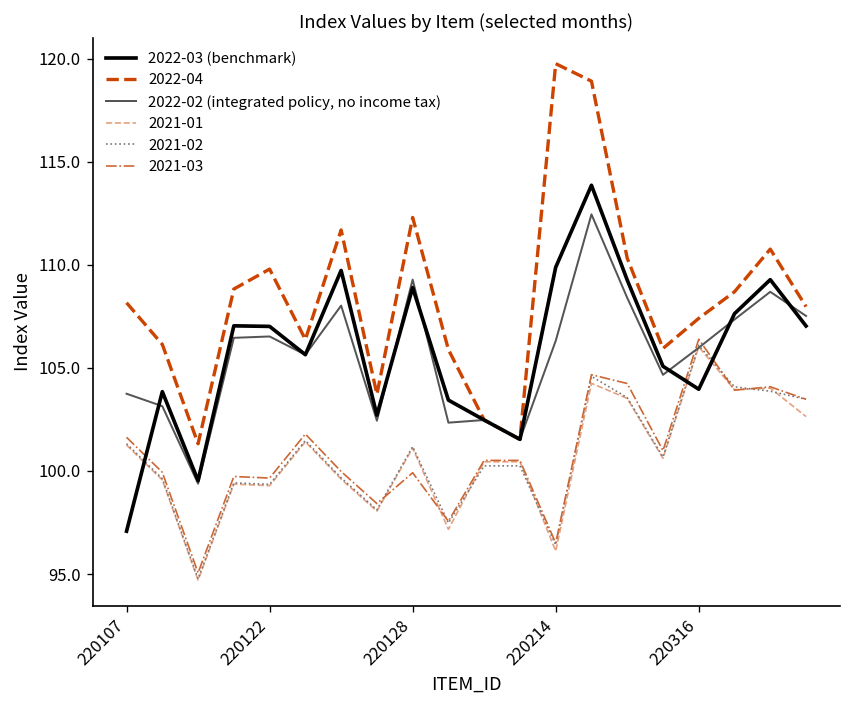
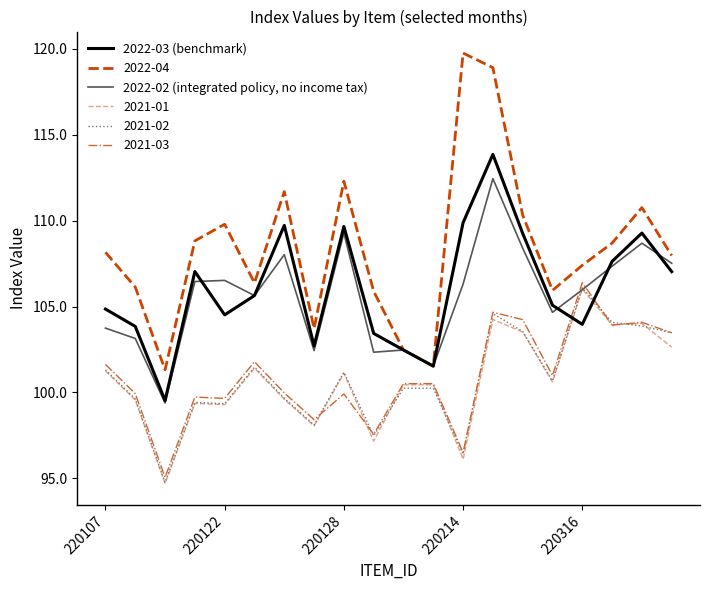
2022-03 (benchmark), 220107: 97.1 -> 104.9
2022-03 (benchmark), 220122: 107.0 -> 104.5
2022-03 (benchmark), 220128: 108.9 -> 109.7
